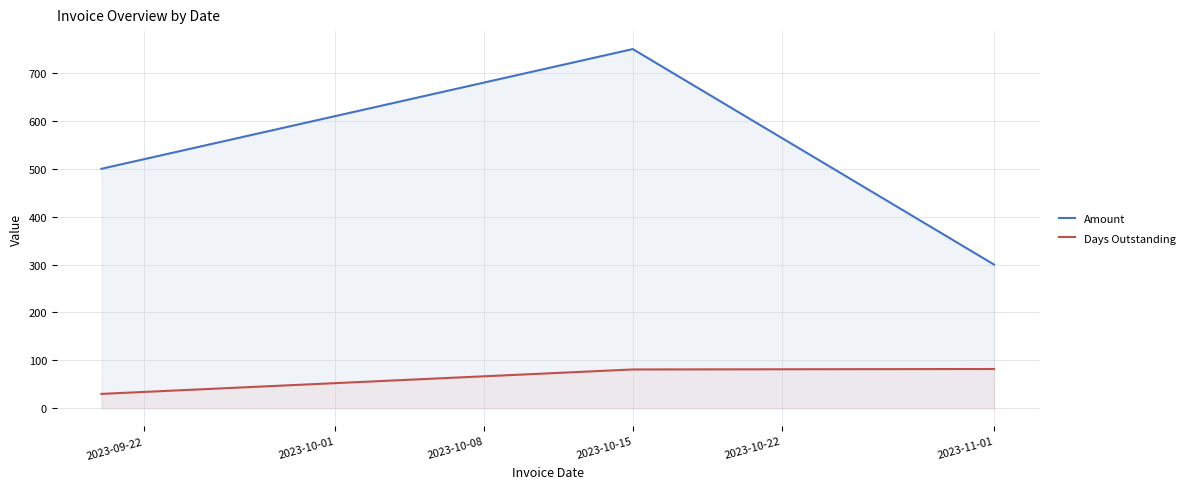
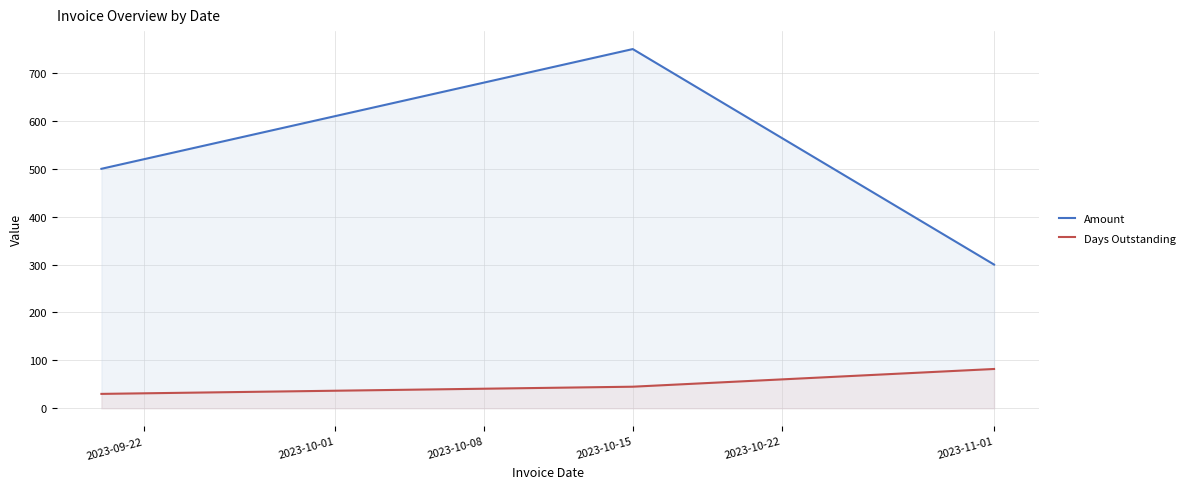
Days Outstanding, 2023-10-15: 80 -> 50
